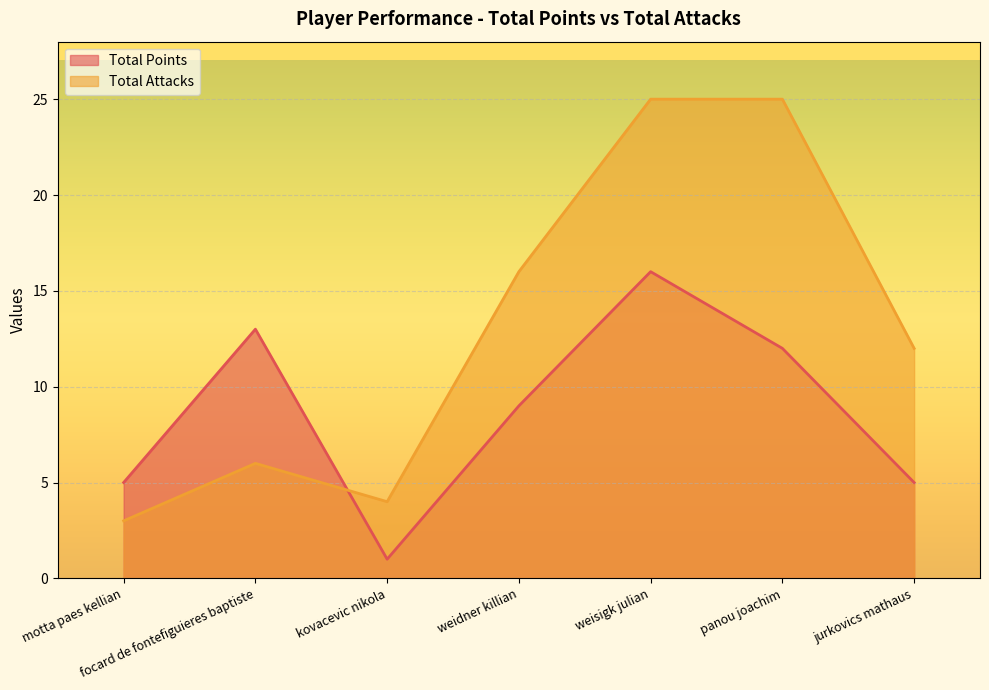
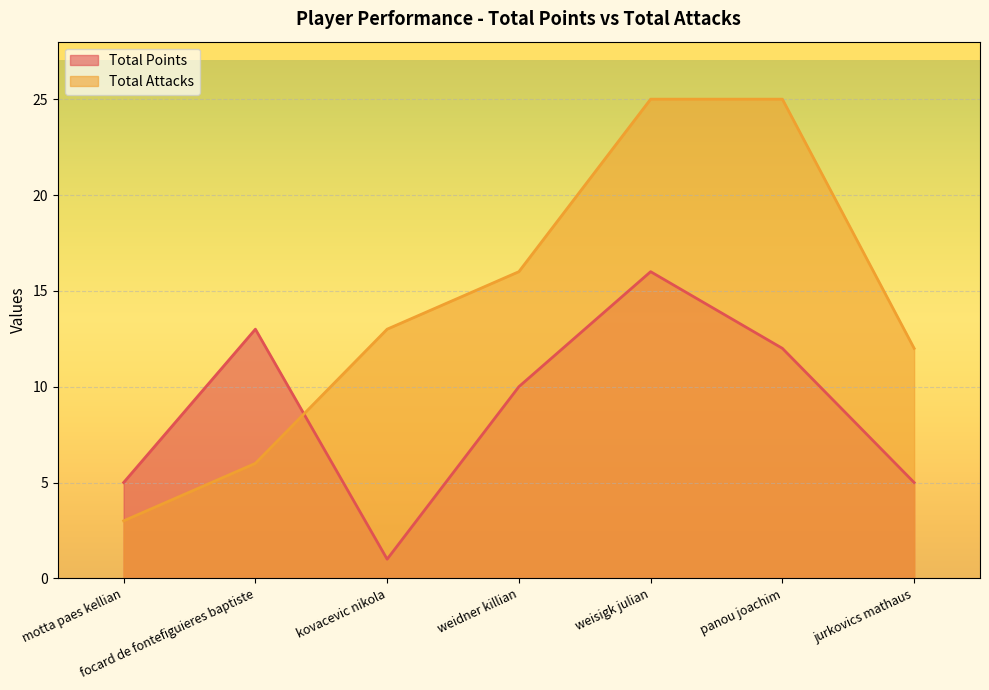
Total Attacks, kovacevic nikola: 4 -> 13
Total Points, weidner killian: 9 -> 10
